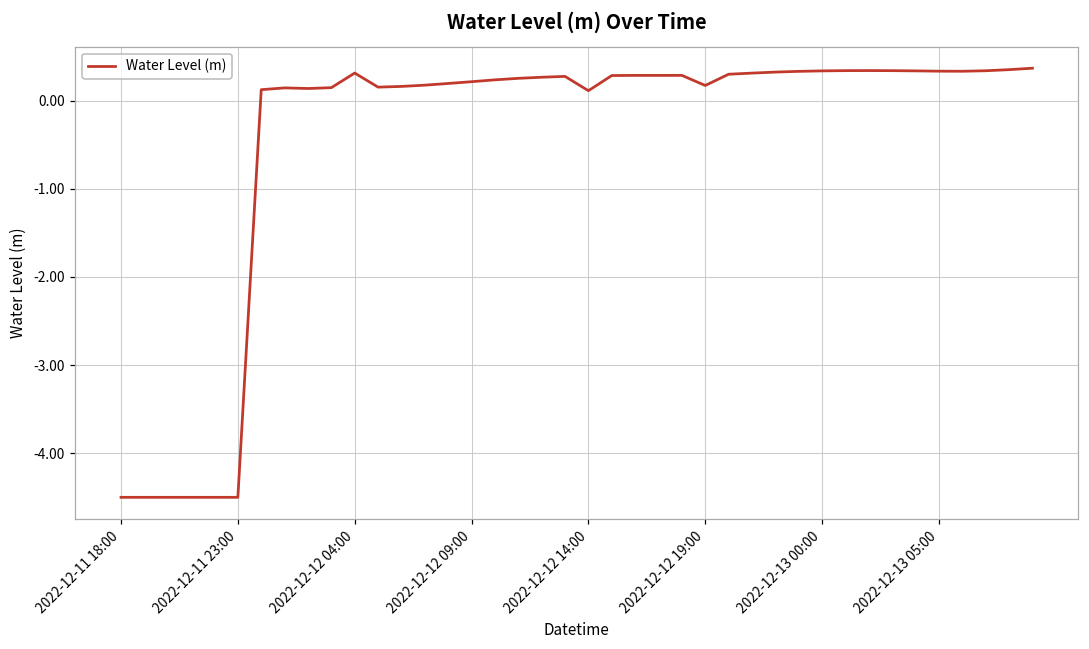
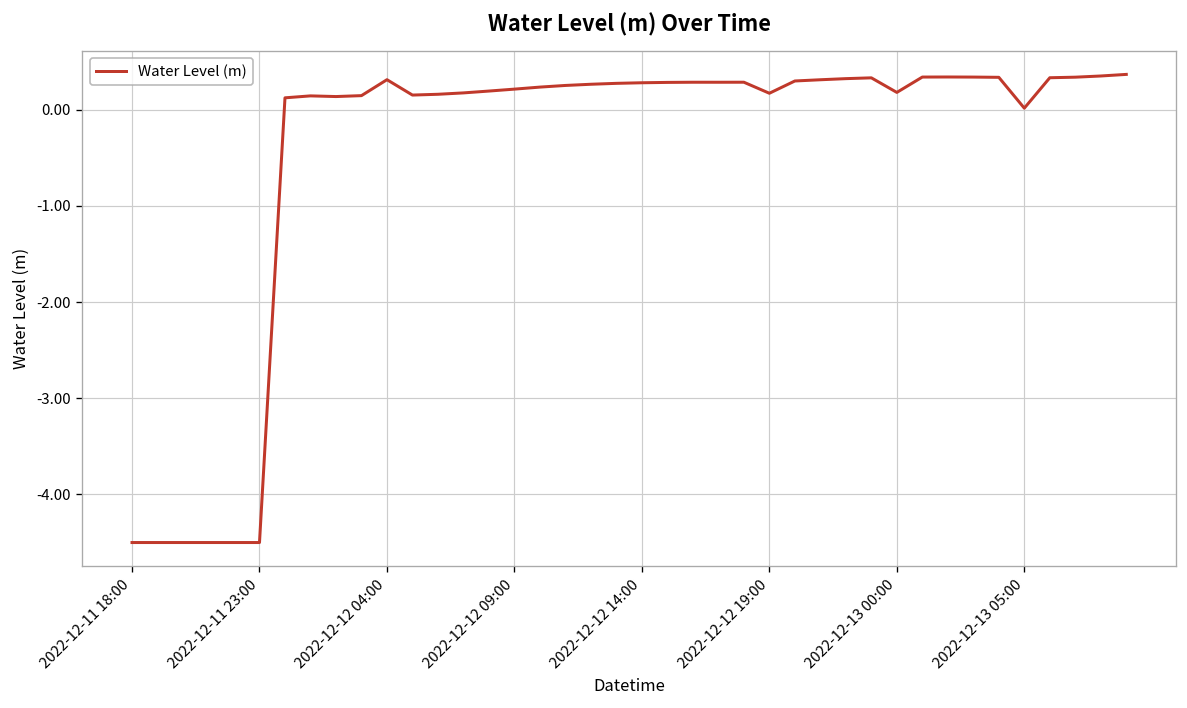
2022-12-12 14:00: 0.1 -> 0.3
2022-12-13 00:00: 0.3 -> 0.2
2022-12-13 05:00: 0.3 -> 0.0
